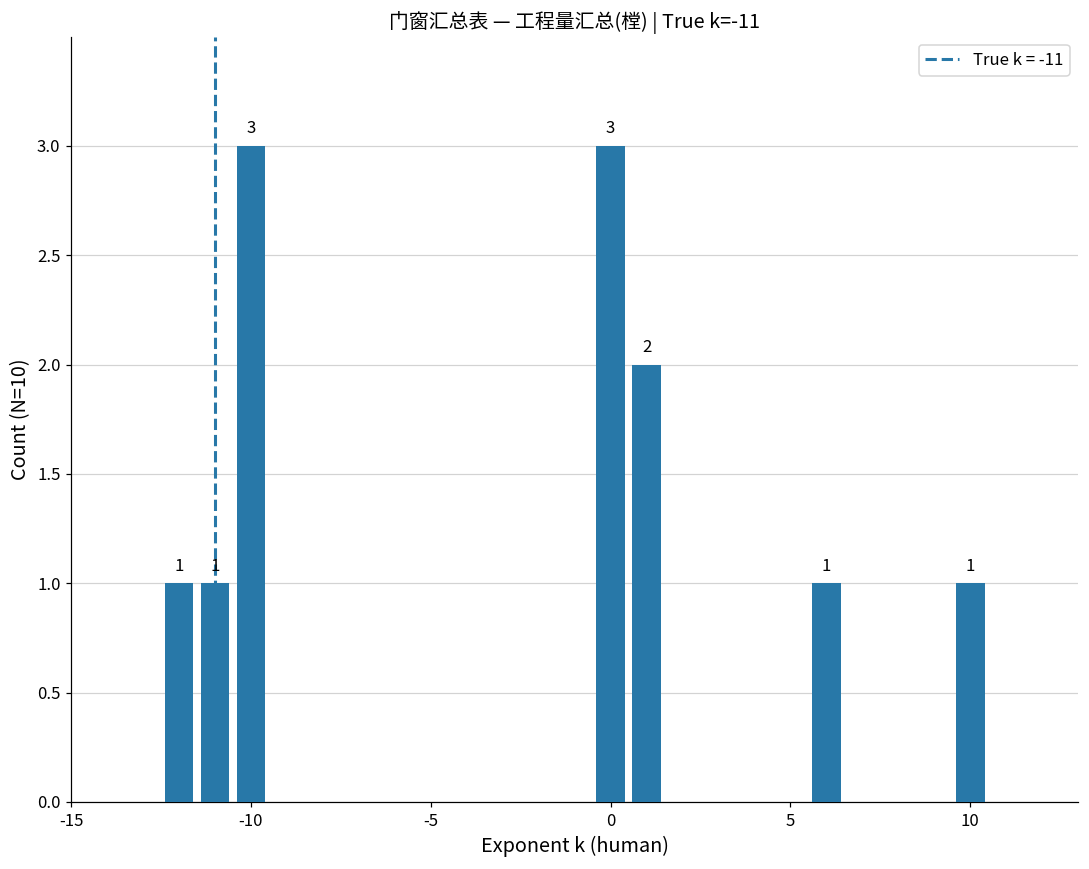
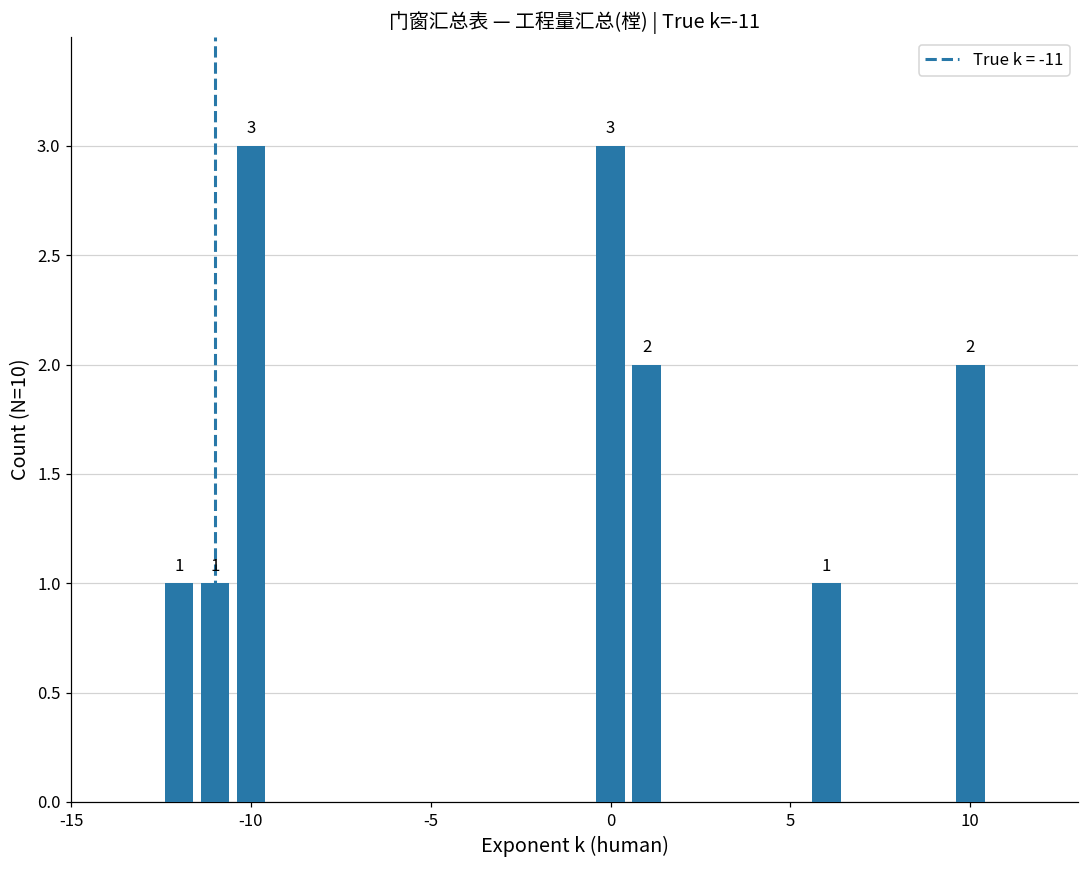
10: 1 -> 2
